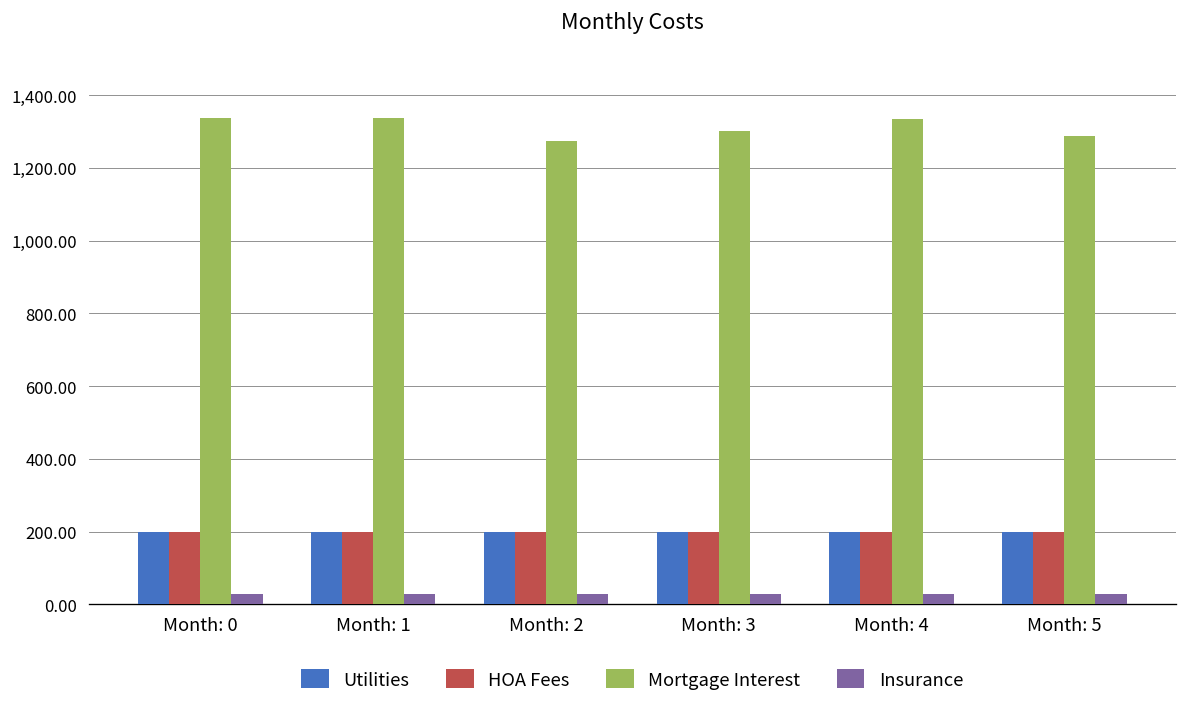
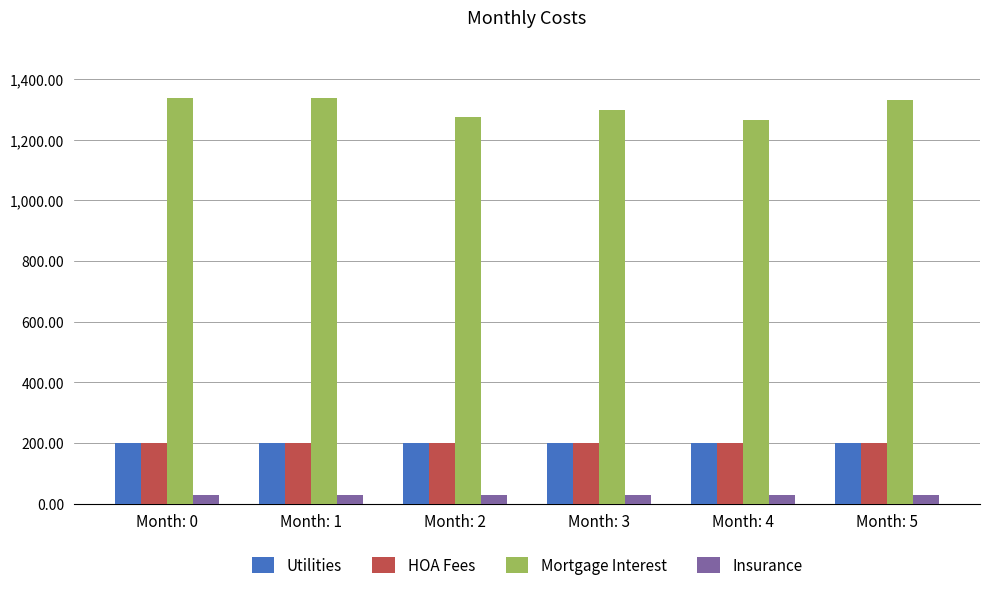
Mortgage Interest, Month: 4: 1,330 -> 1,260
Mortgage Interest, Month: 5: 1,290 -> 1,330
